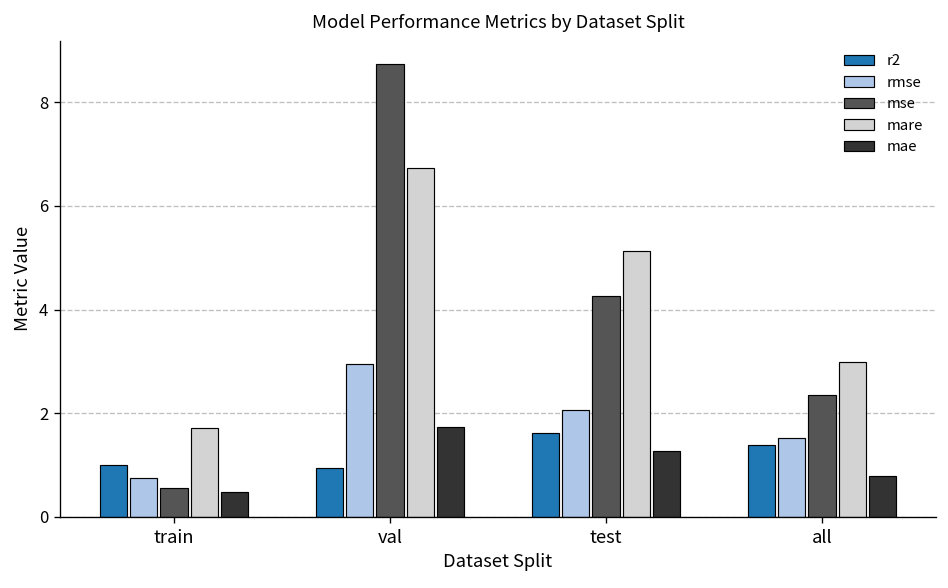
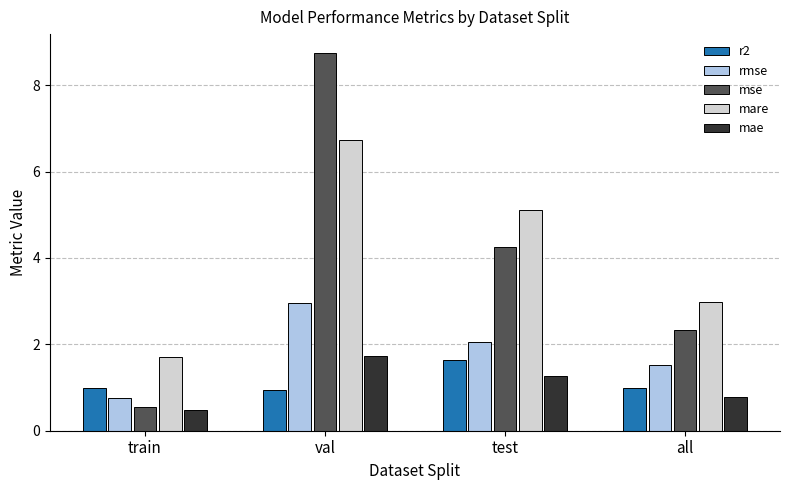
r2, all: 1.4 -> 1.0
